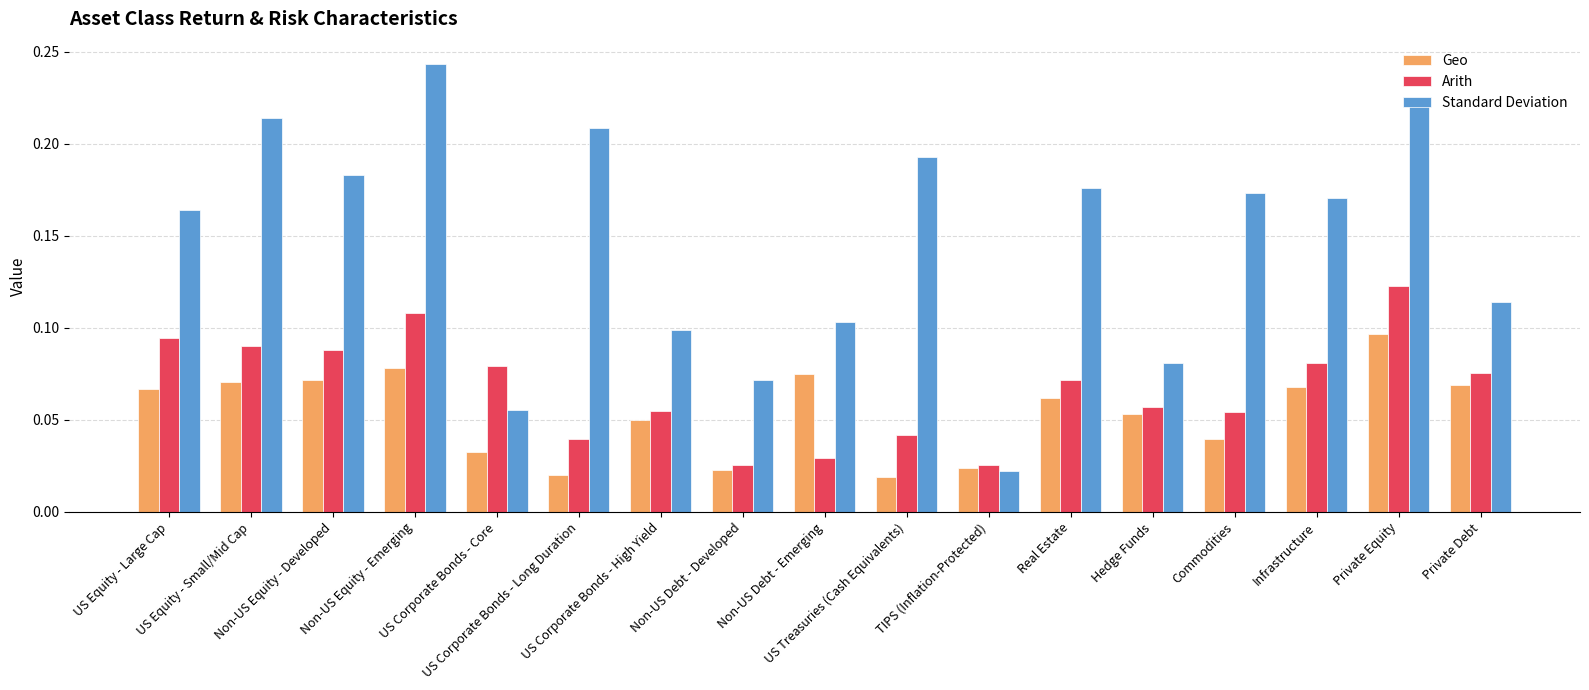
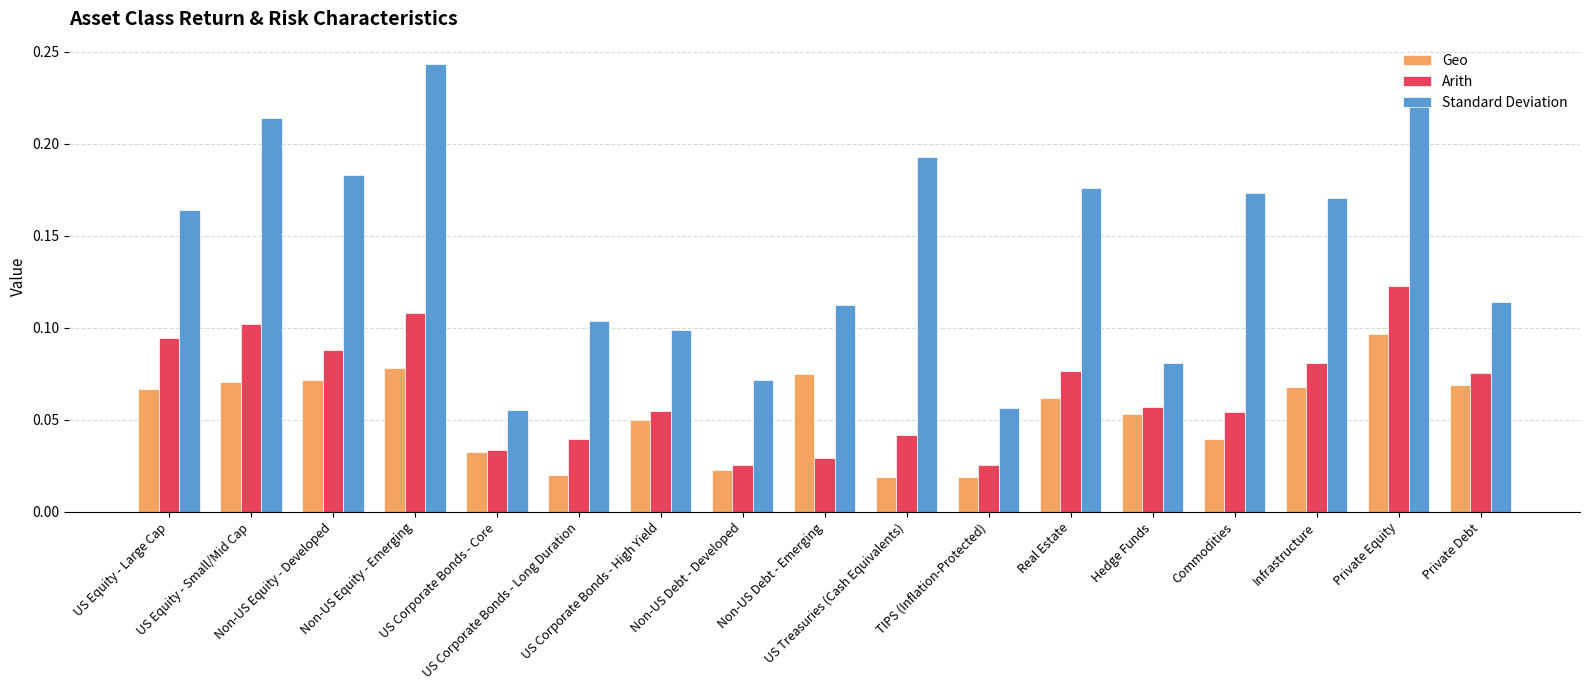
Arith, US Equity - Small/Mid Cap: 0.090 -> 0.102
Arith, US Corporate Bonds - Core: 0.079 -> 0.034
Standard Deviation, US Corporate Bonds - Long Duration: 0.208 -> 0.104
Standard Deviation, Non-US Debt - Emerging: 0.103 -> 0.113
Geo, TIPS (Inflation-Protected): 0.024 -> 0.019
Standard Deviation, TIPS (Inflation-Protected): 0.022 -> 0.056
Arith, Real Estate: 0.072 -> 0.077
